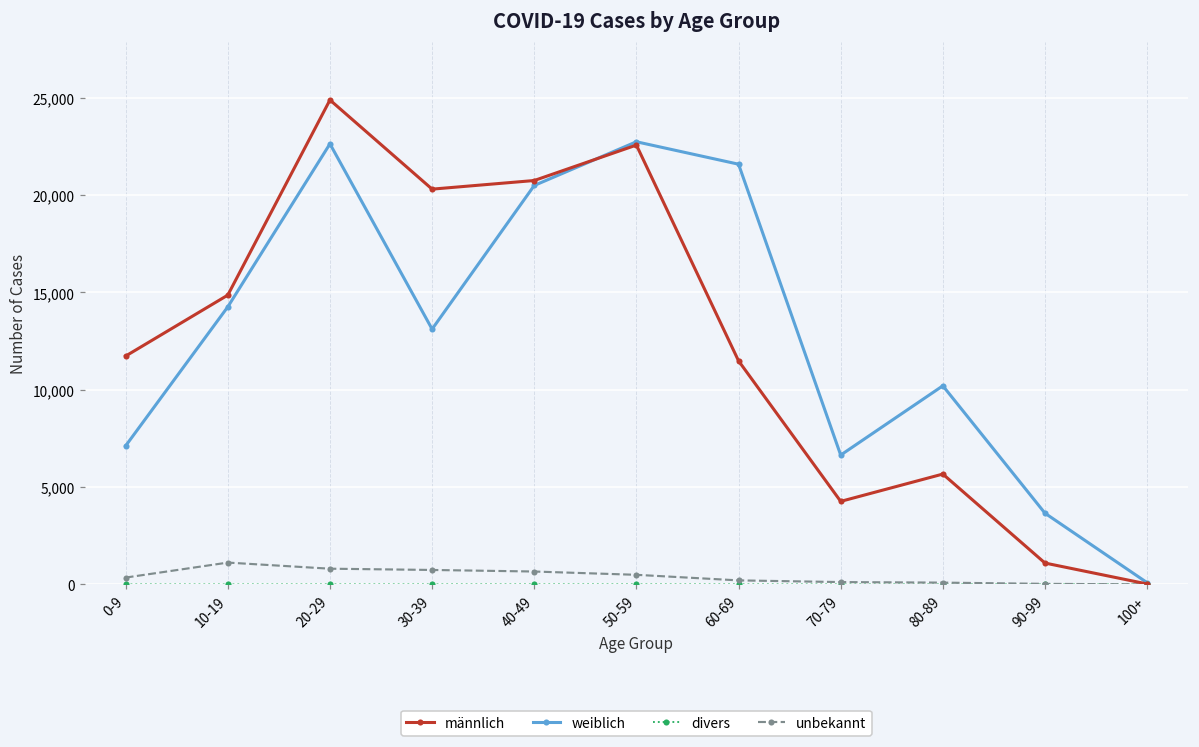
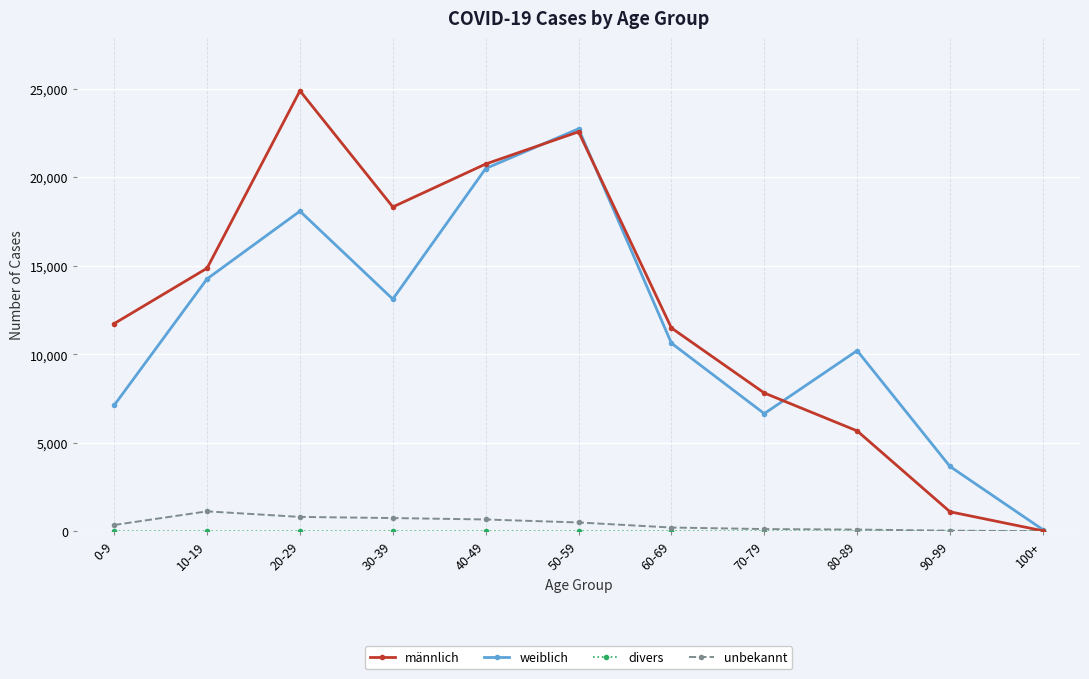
weiblich, 20-29: 22,600 -> 18,100
männlich, 30-39: 20,300 -> 18,300
weiblich, 60-69: 21,600 -> 10,600
männlich, 70-79: 4,300 -> 7,800
